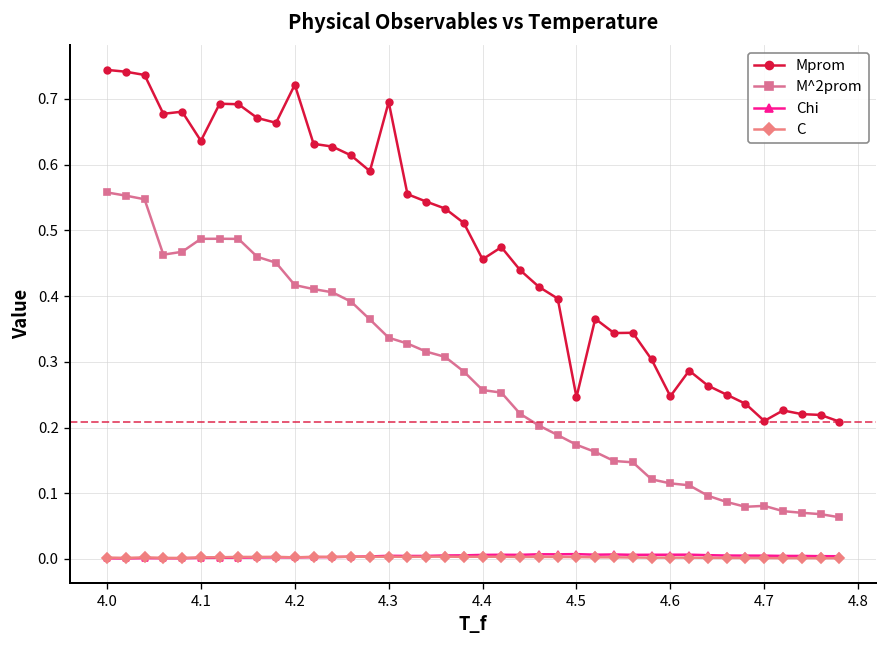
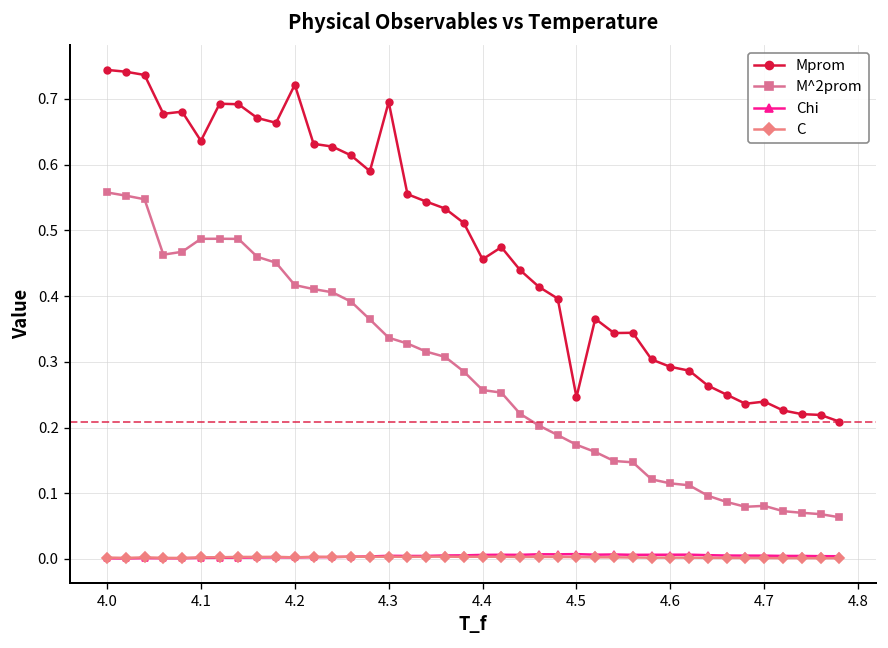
Mprom, 4.6: 0.25 -> 0.29
Mprom, 4.7: 0.21 -> 0.24
